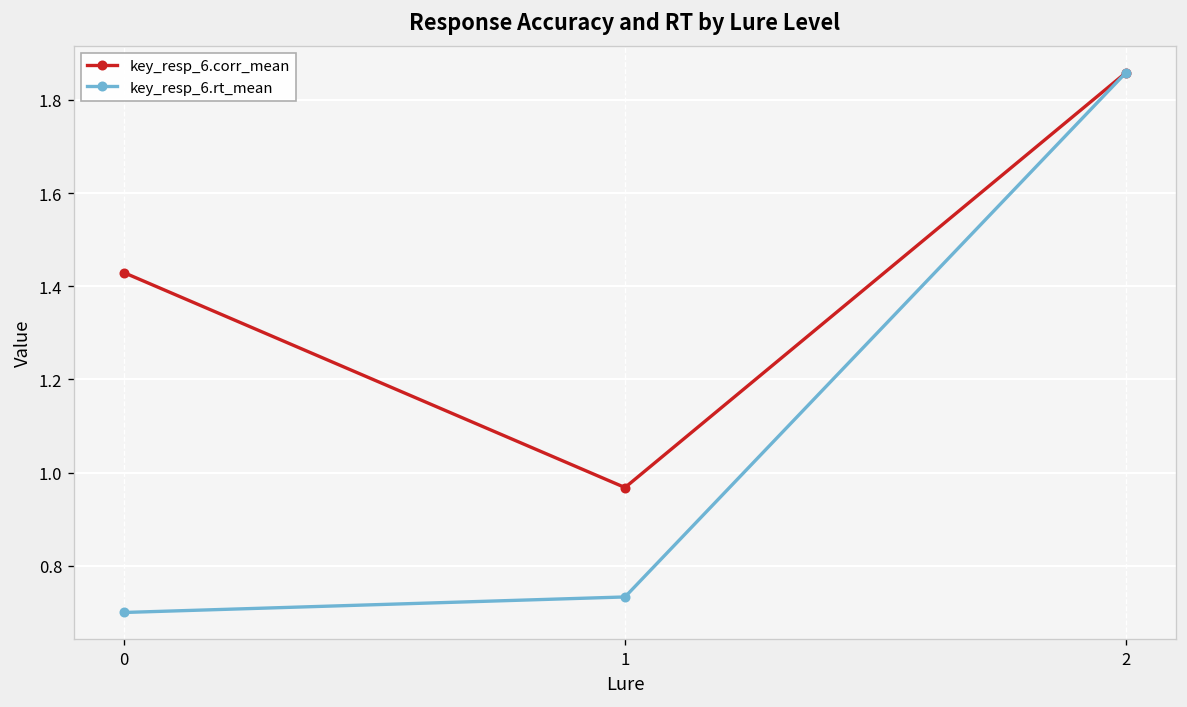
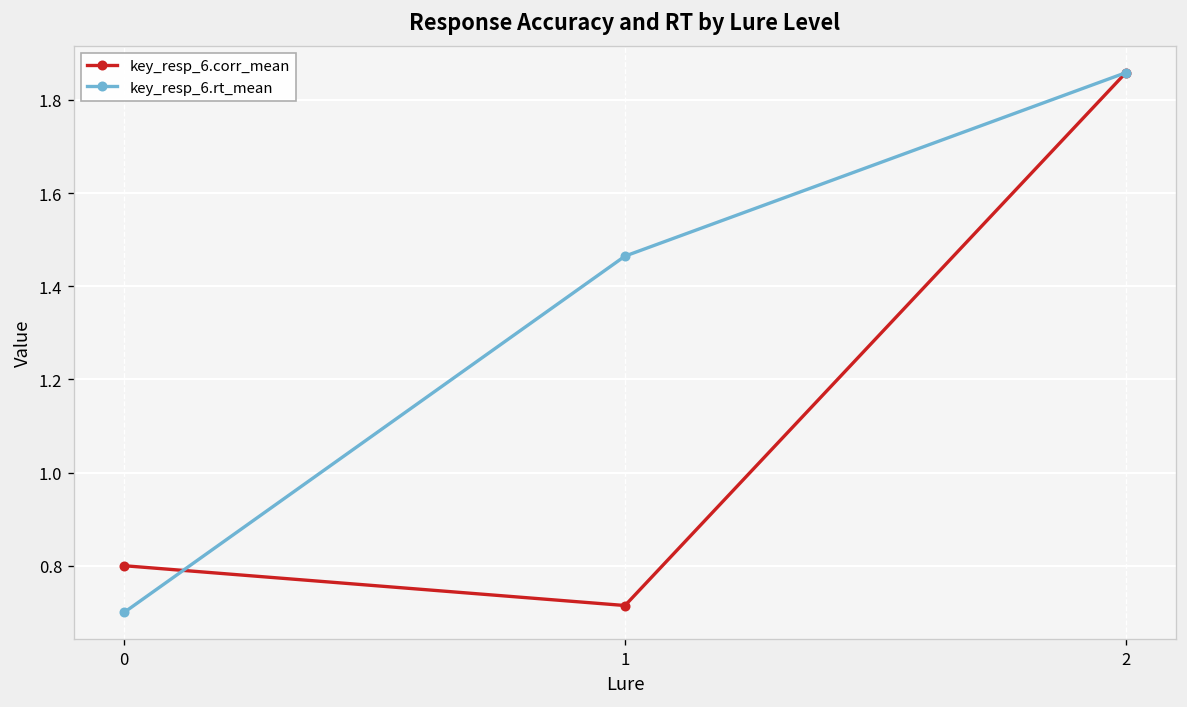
key_resp_6.corr_mean, 0: 1.43 -> 0.80
key_resp_6.corr_mean, 1: 0.97 -> 0.71
key_resp_6.rt_mean, 1: 0.73 -> 1.46
